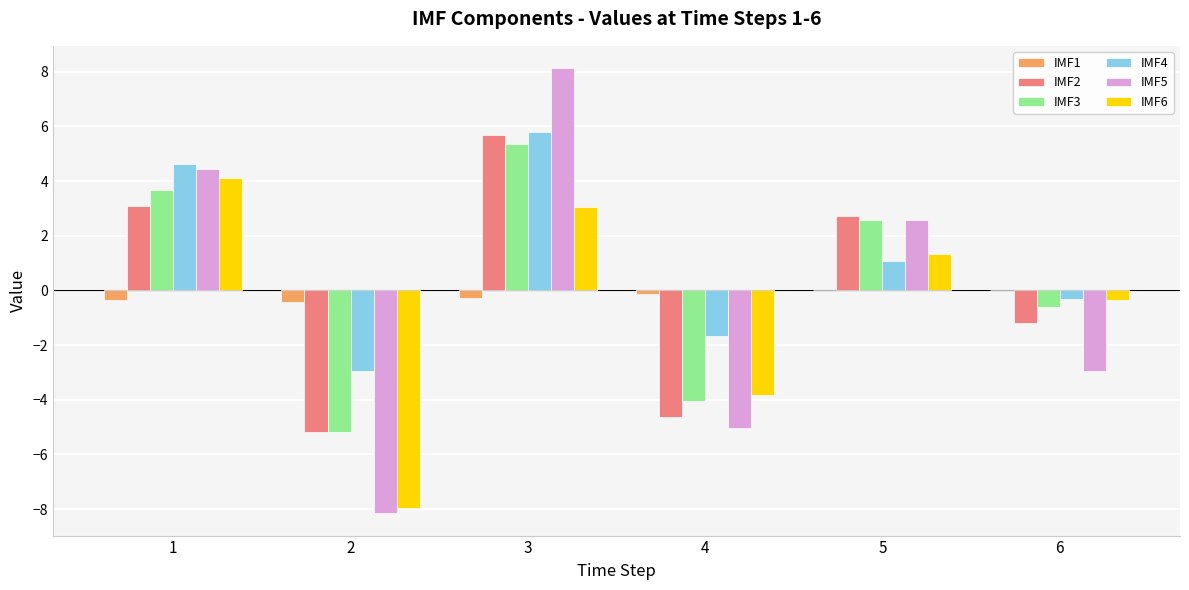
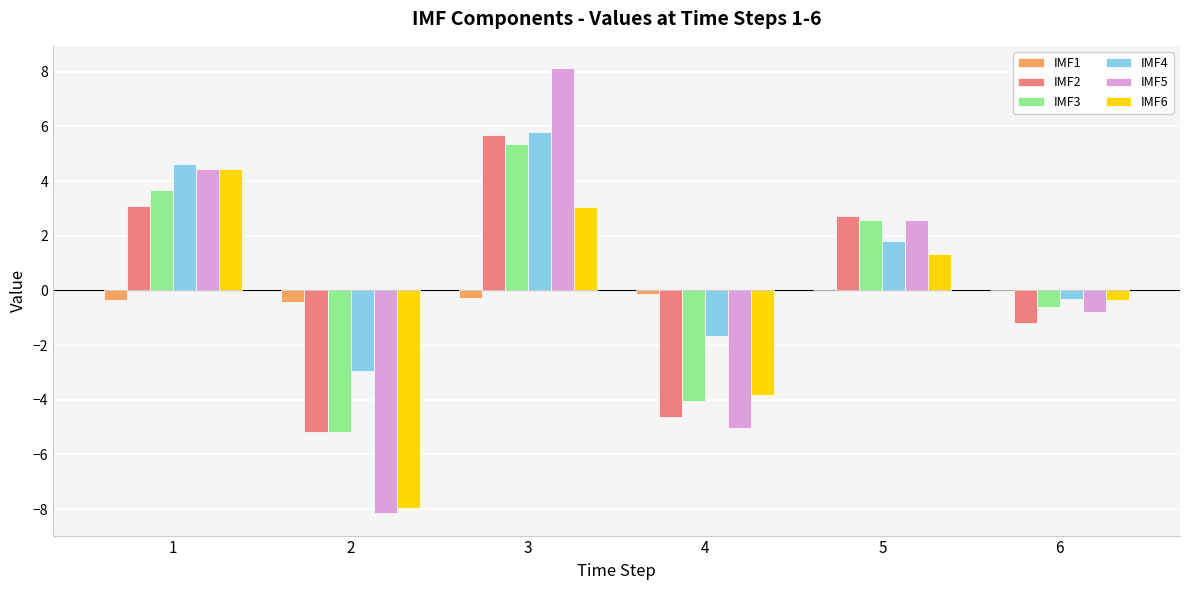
IMF6, 1: 4.1 -> 4.5
IMF4, 5: 1.1 -> 1.8
IMF5, 6: -2.9 -> -0.8
